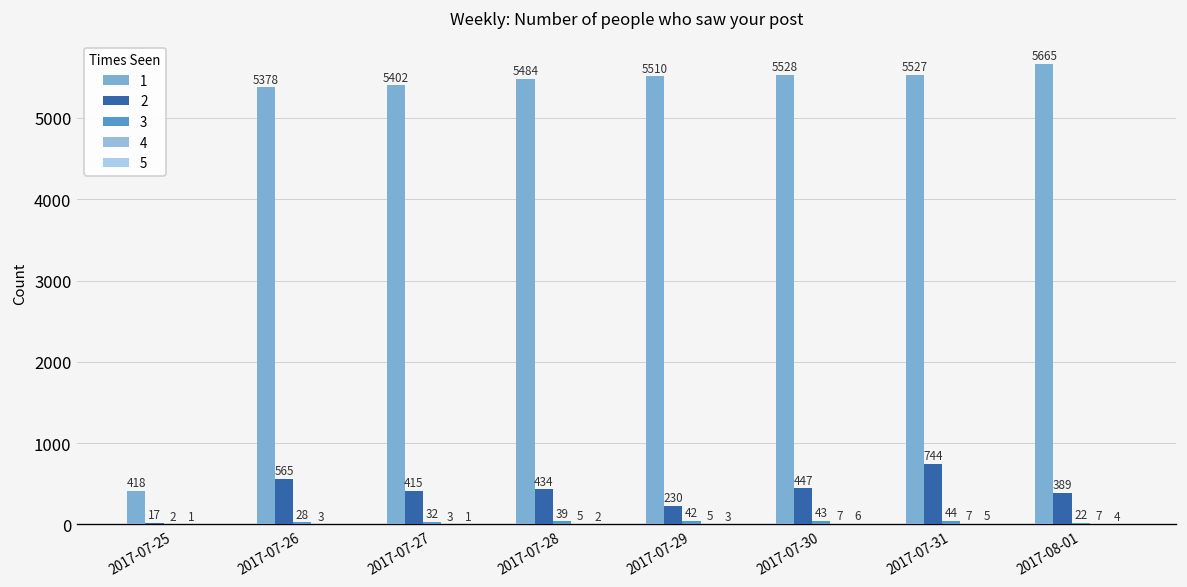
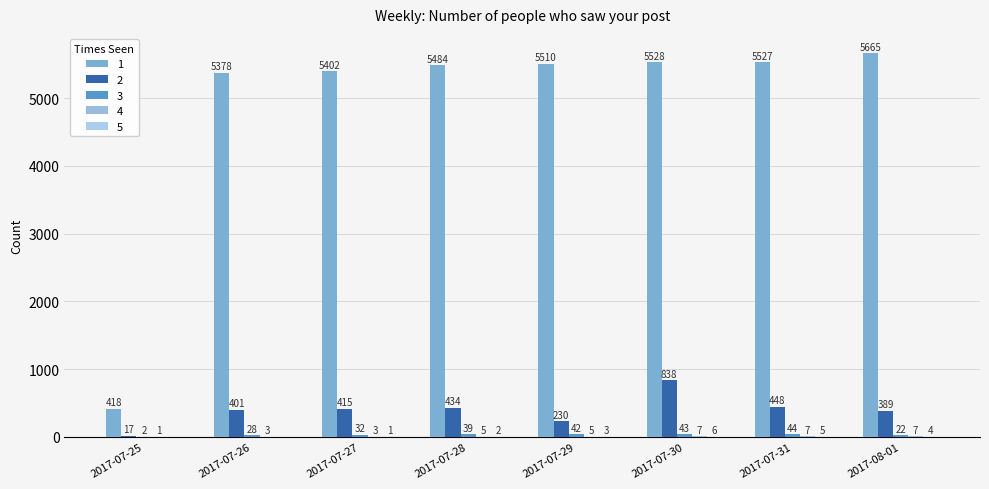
2, 2017-07-26: 565 -> 401
2, 2017-07-30: 447 -> 838
2, 2017-07-31: 744 -> 448
